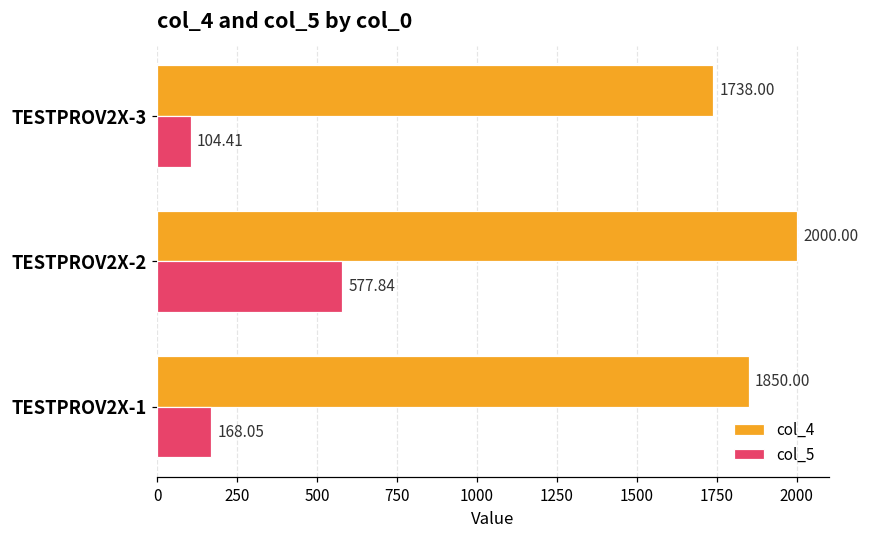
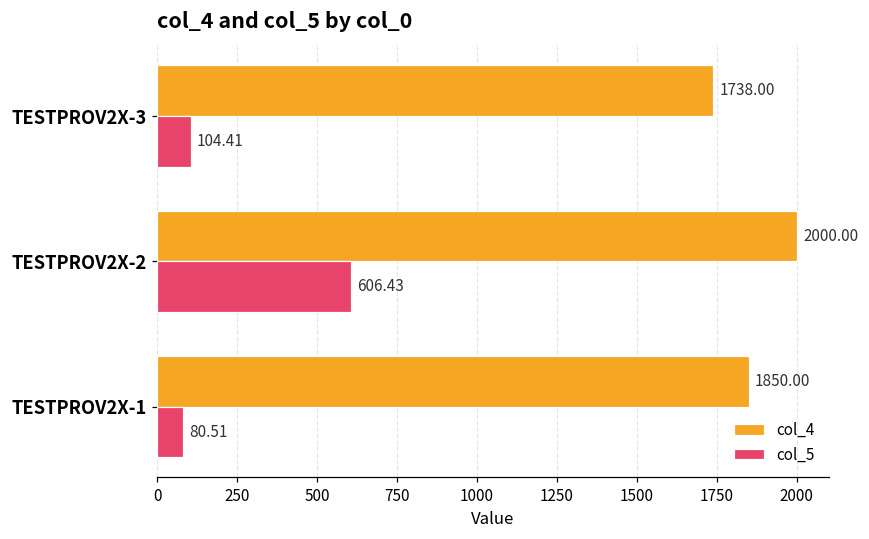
col_5, TESTPROV2X-2: 577.84 -> 606.43
col_5, TESTPROV2X-1: 168.05 -> 80.51
